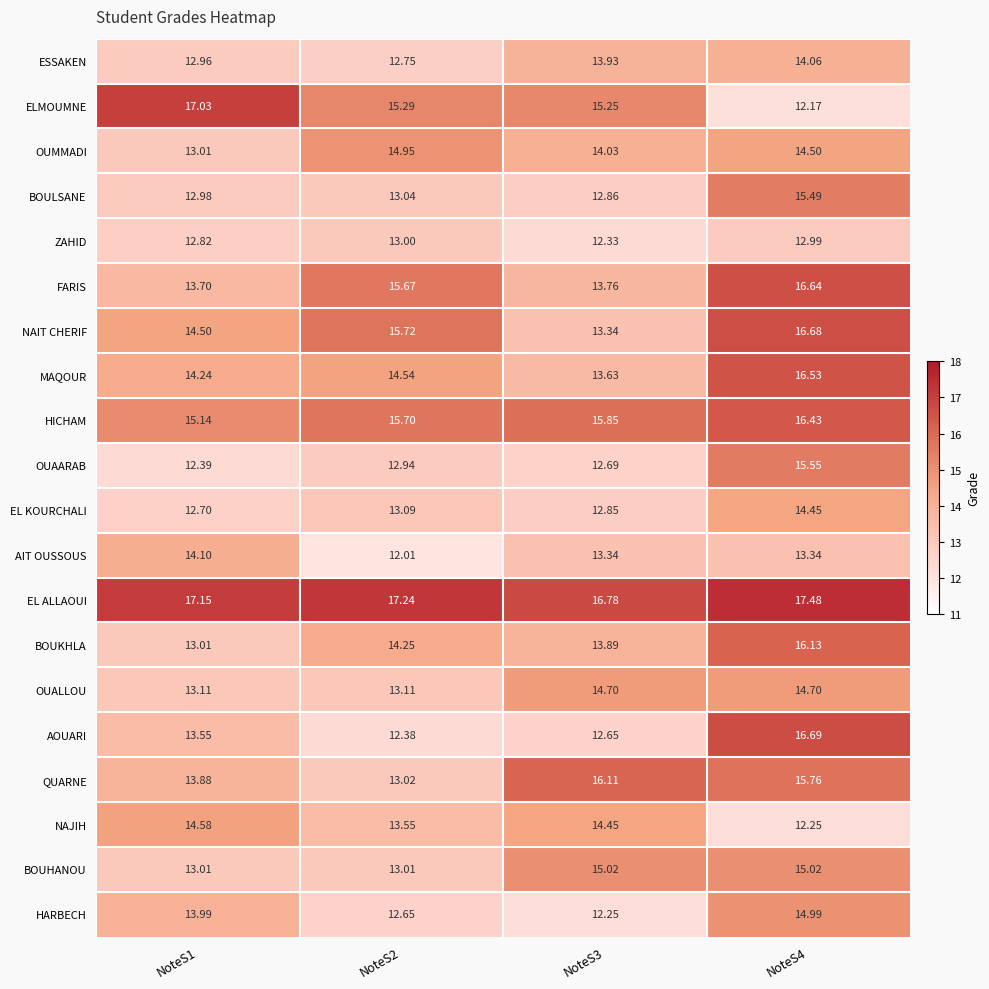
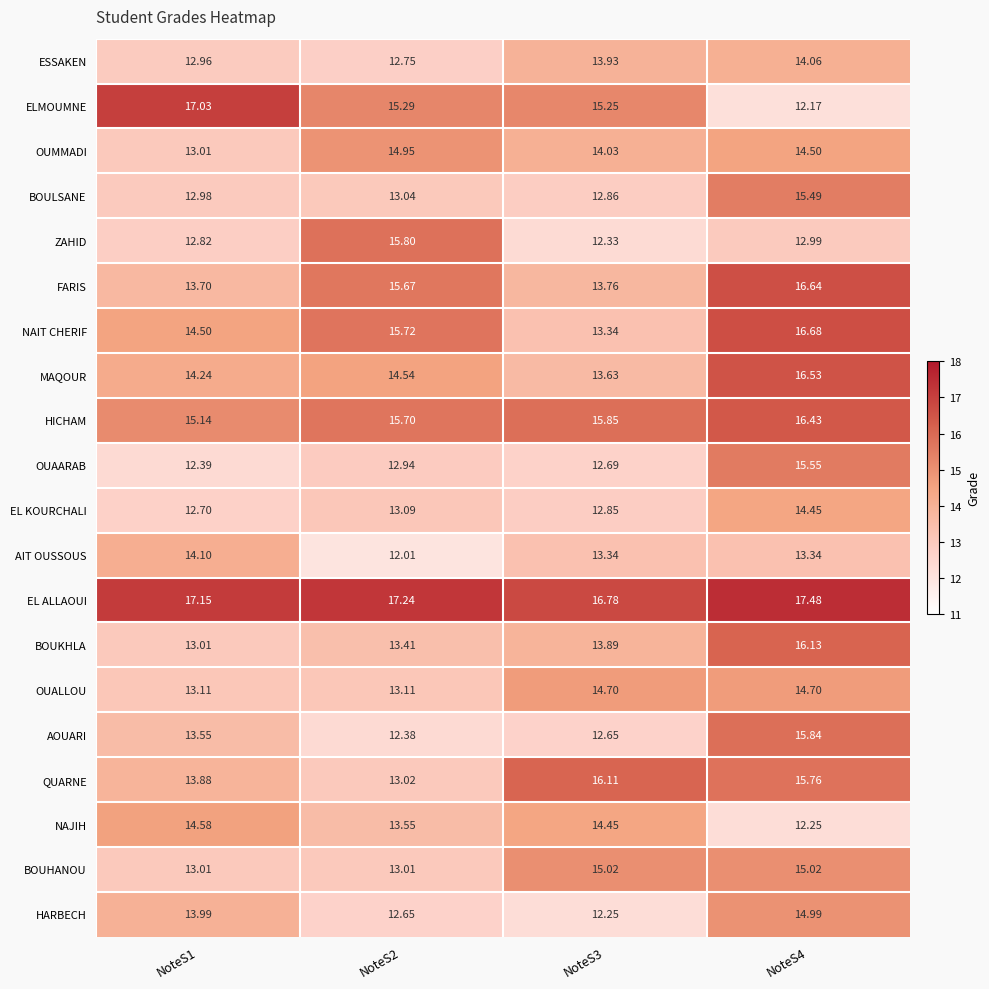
ZAHID, NoteS2: 13.00 -> 15.80
BOUKHLA, NoteS2: 14.25 -> 13.41
AOUARI, NoteS4: 16.69 -> 15.84
